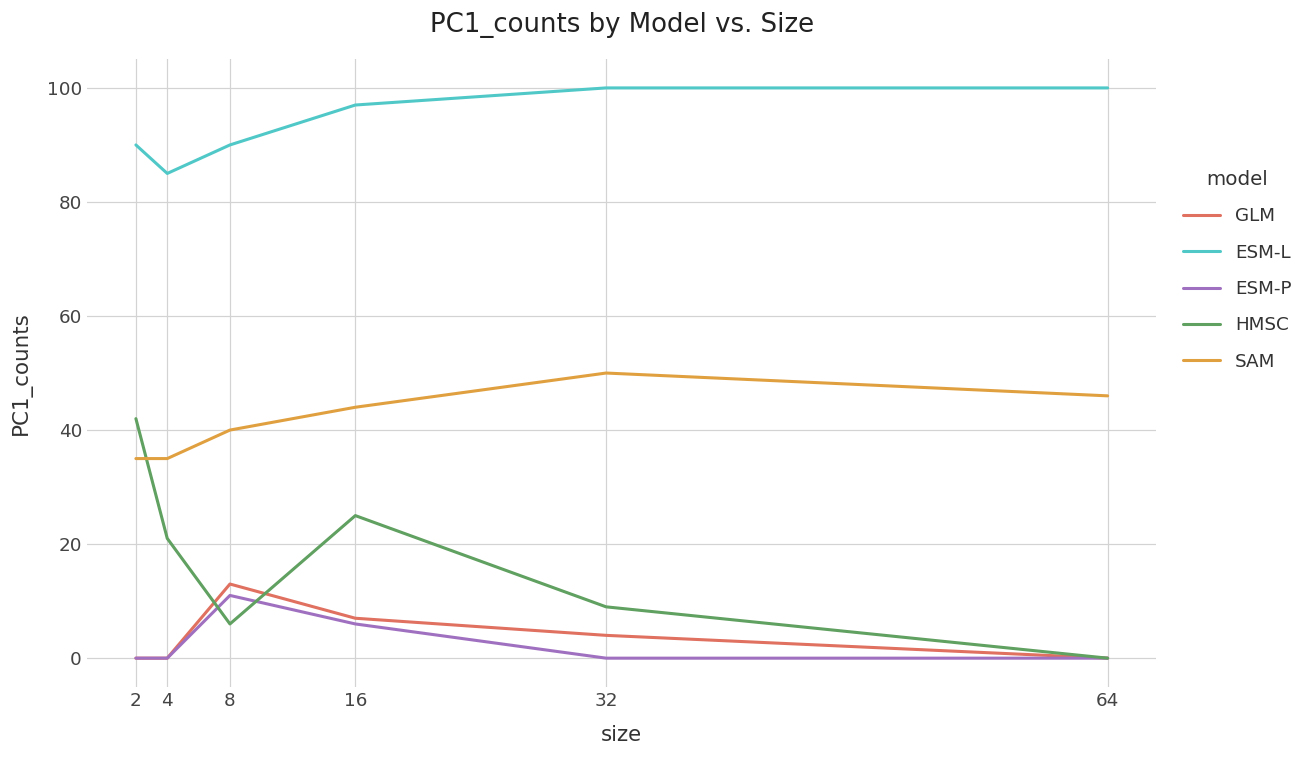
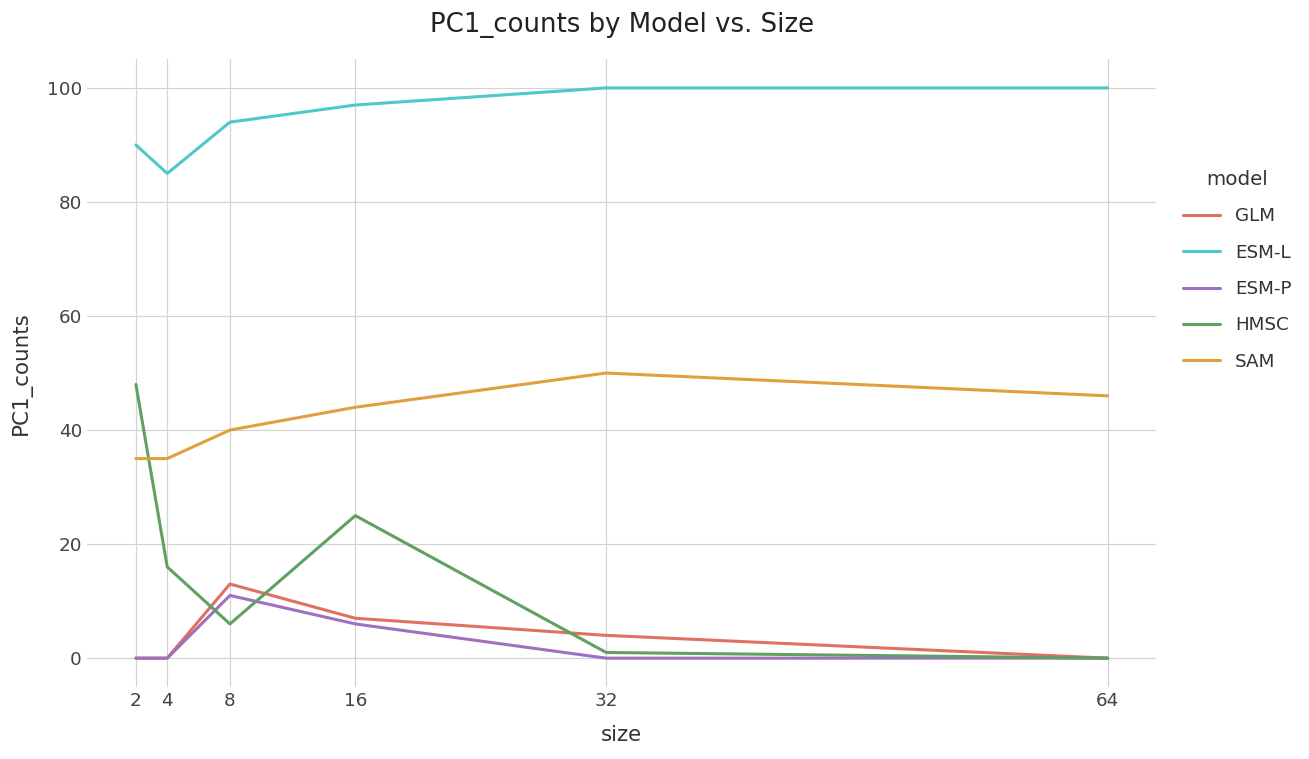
HMSC, 2: 42 -> 48
HMSC, 4: 21 -> 16
ESM-L, 8: 90 -> 94
HMSC, 32: 9 -> 1
